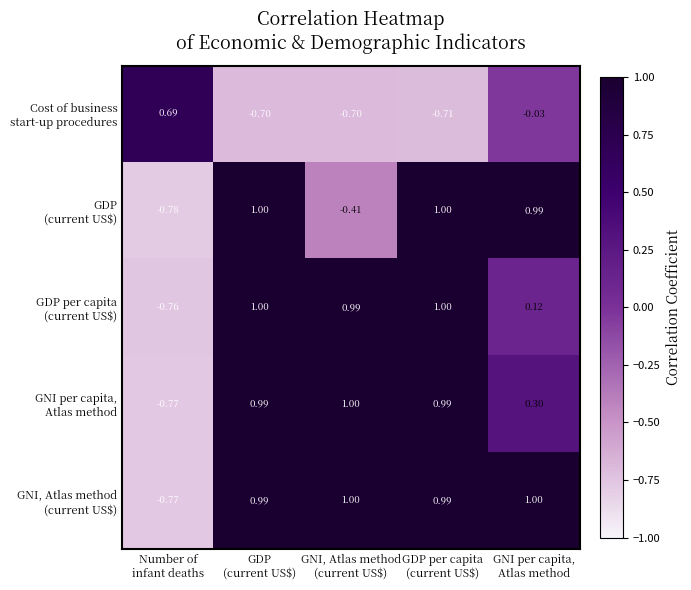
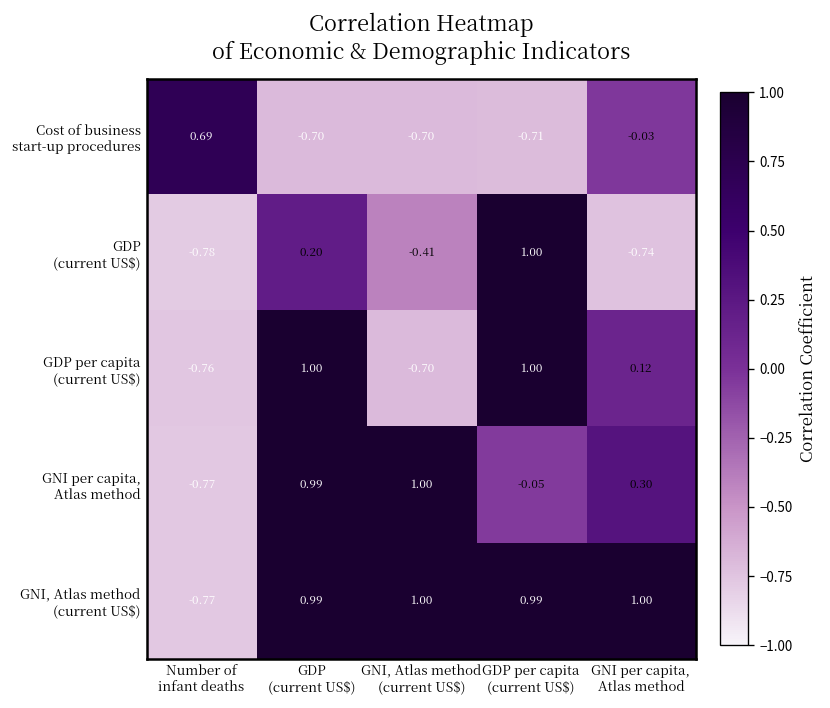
GDP (current US$), GDP (current US$): 1.00 -> 0.20
GDP (current US$), GNI per capita, Atlas method: 0.99 -> -0.74
GDP per capita (current US$), GNI, Atlas method (current US$): 0.99 -> -0.70
GNI per capita, Atlas method, GDP per capita (current US$): 0.99 -> -0.05
